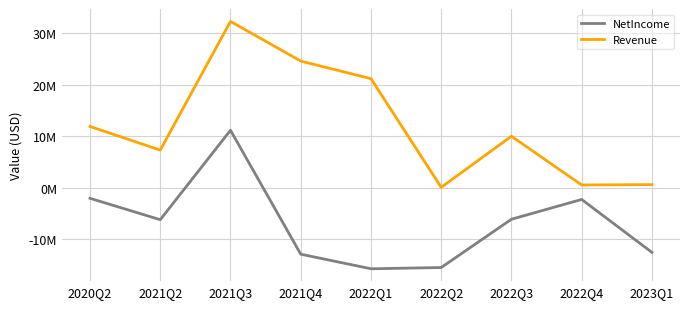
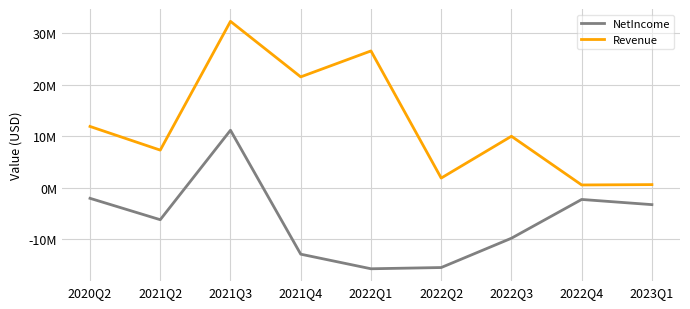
Revenue, 2021Q4: 25000000 -> 21000000
Revenue, 2022Q1: 21000000 -> 27000000
Revenue, 2022Q2: 0 -> 2000000
NetIncome, 2022Q3: -6000000 -> -10000000
NetIncome, 2023Q1: -13000000 -> -3000000
